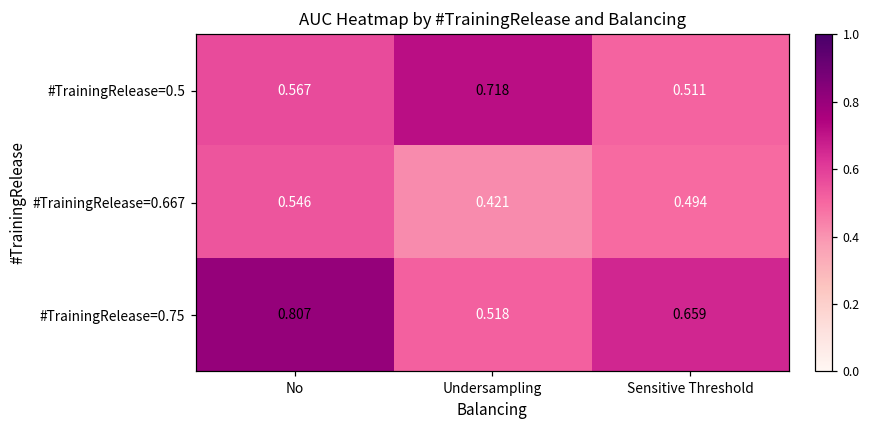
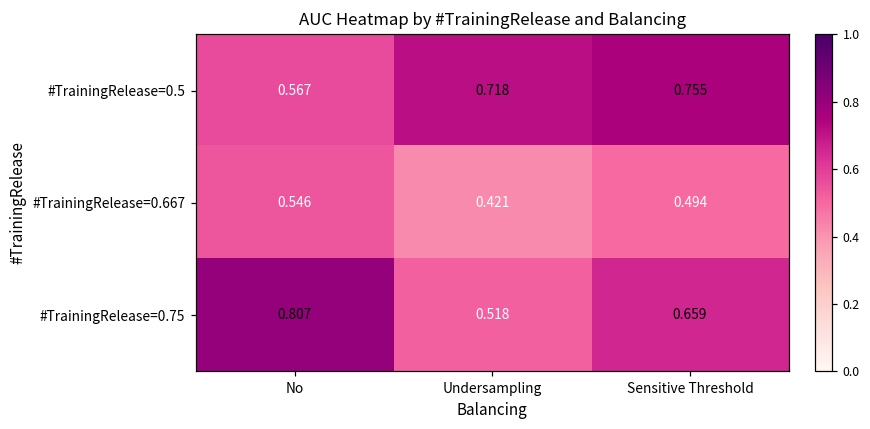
#TrainingRelease=0.5, Sensitive Threshold: 0.511 -> 0.755
